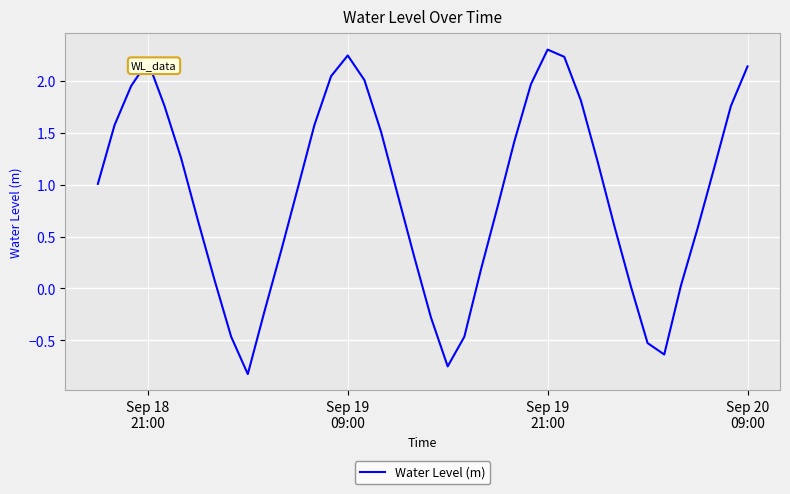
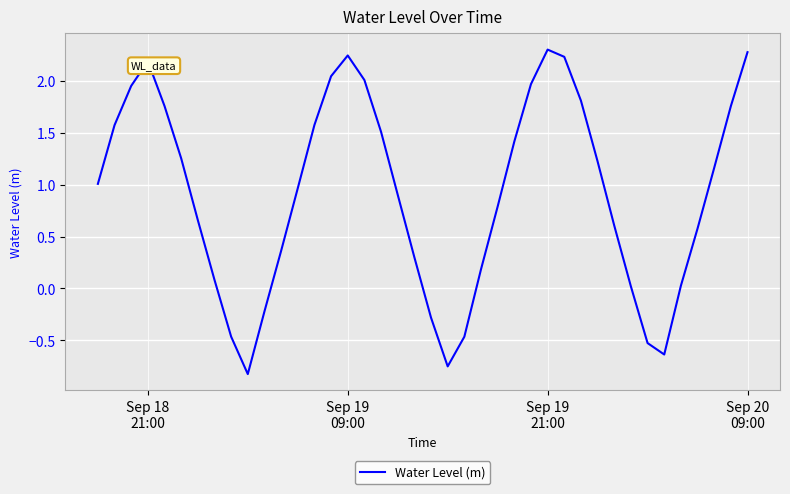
Sep 20 09:00: 2.14 -> 2.28
